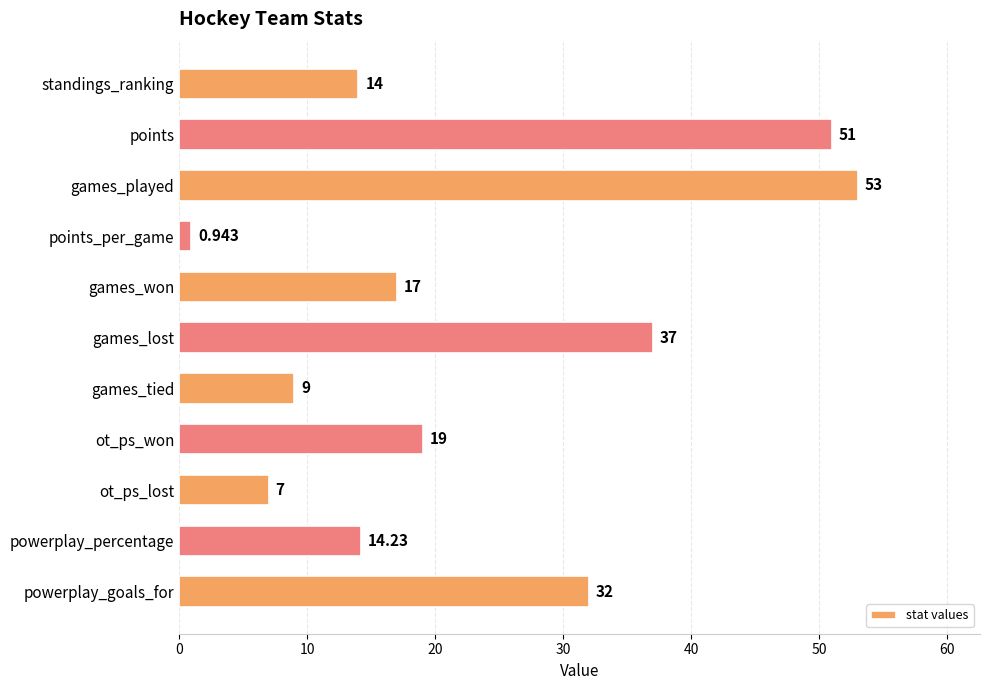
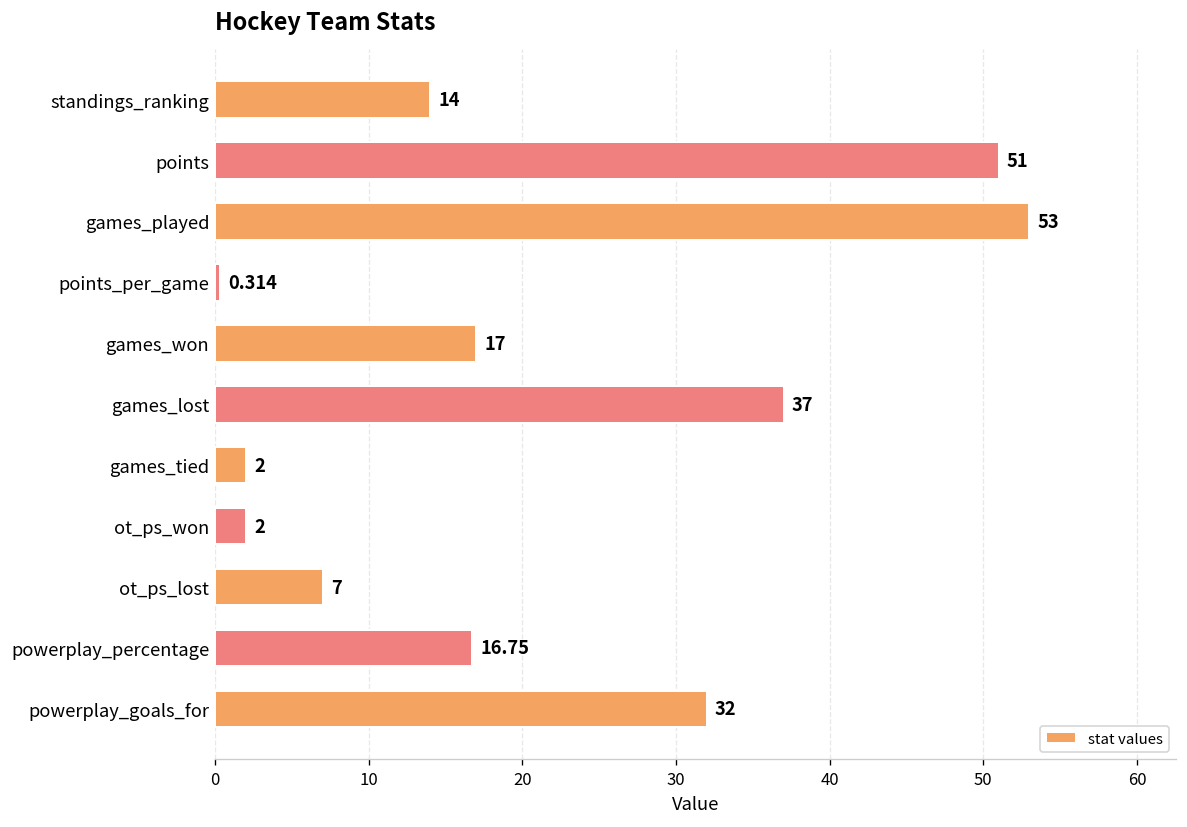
points_per_game: 0.943 -> 0.314
games_tied: 9 -> 2
ot_ps_won: 19 -> 2
powerplay_percentage: 14.23 -> 16.75
